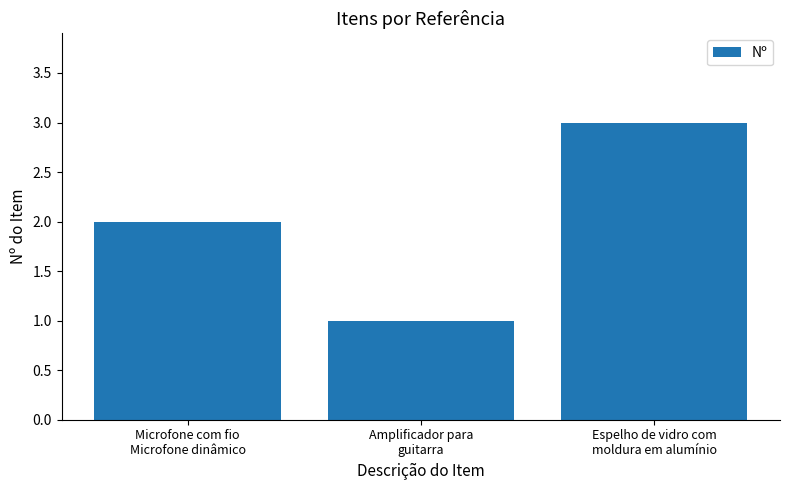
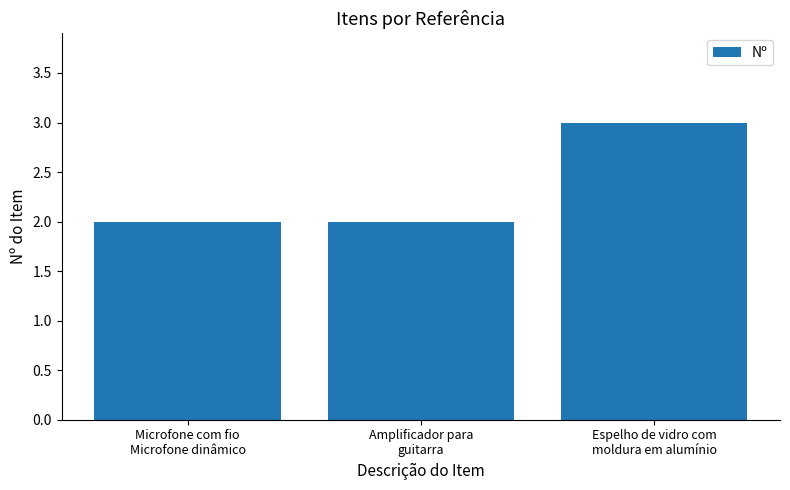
Amplificador para guitarra: 1 -> 2
